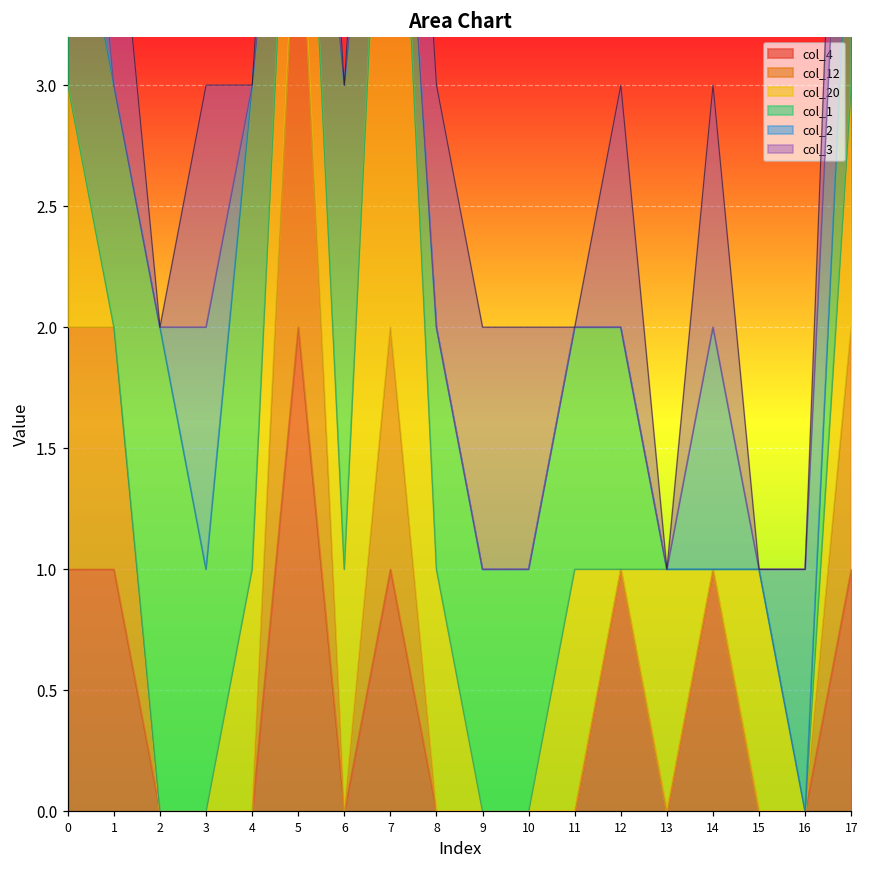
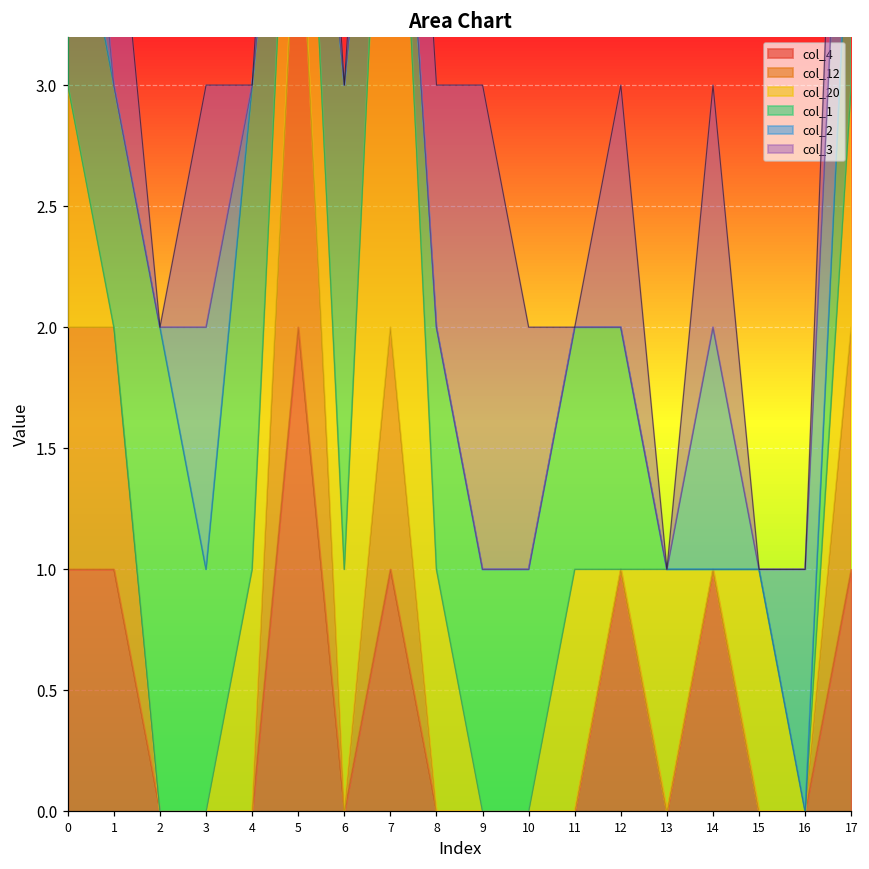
col_3, 9: 1 -> 2
